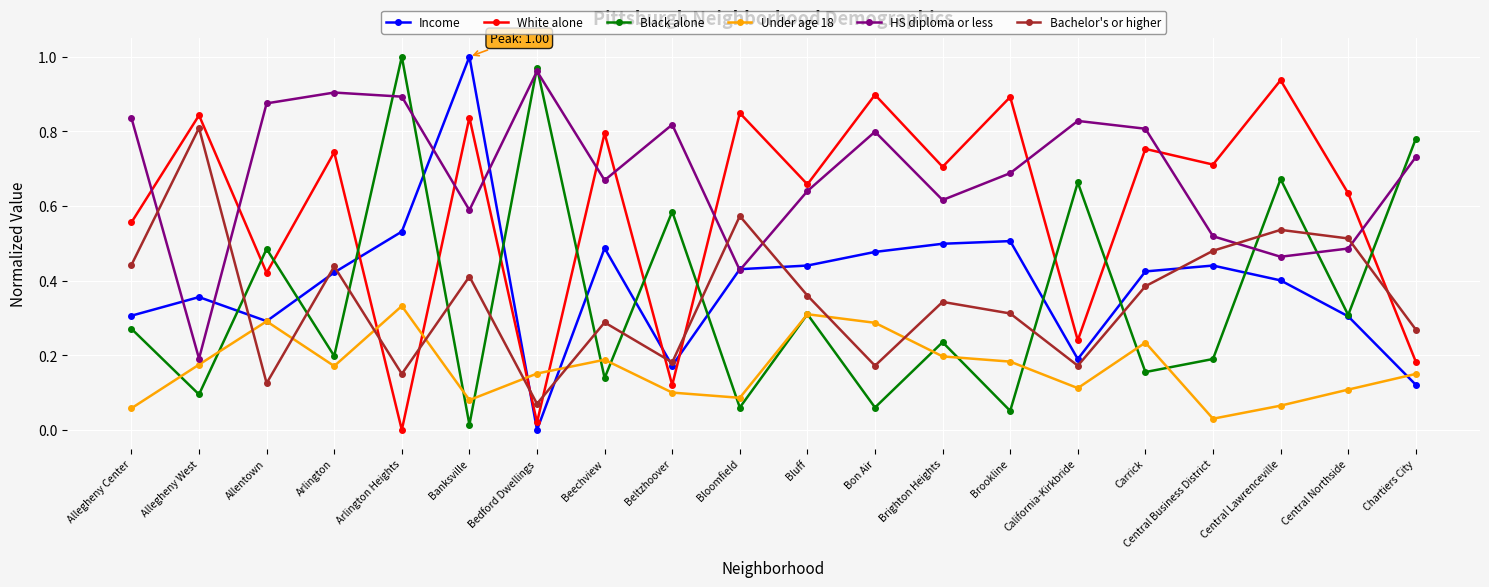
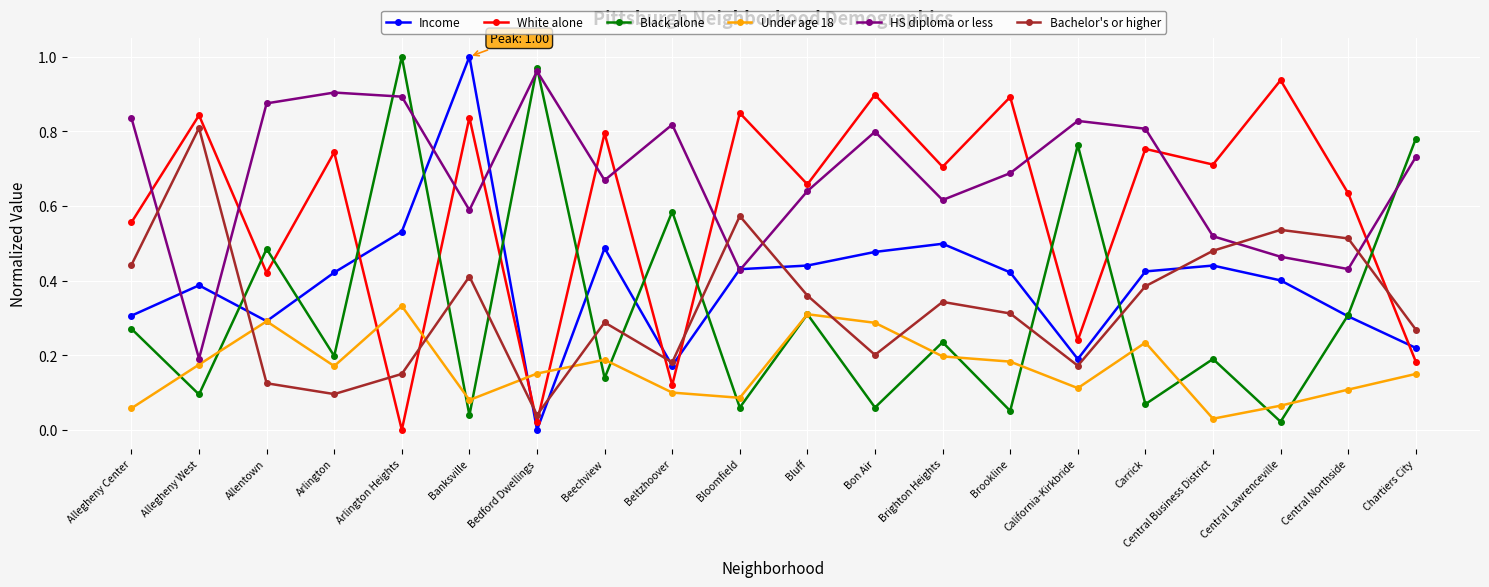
Income, Allegheny West: 0.36 -> 0.39
Bachelor's or higher, Arlington: 0.44 -> 0.10
Black alone, Banksville: 0.01 -> 0.04
Bachelor's or higher, Bedford Dwellings: 0.07 -> 0.04
Bachelor's or higher, Bon Air: 0.17 -> 0.20
Income, Brookline: 0.51 -> 0.42
Black alone, California-Kirkbride: 0.66 -> 0.76
Black alone, Carrick: 0.16 -> 0.07
Black alone, Central Lawrenceville: 0.67 -> 0.02
HS diploma or less, Central Northside: 0.49 -> 0.43
Income, Chartiers City: 0.12 -> 0.22
